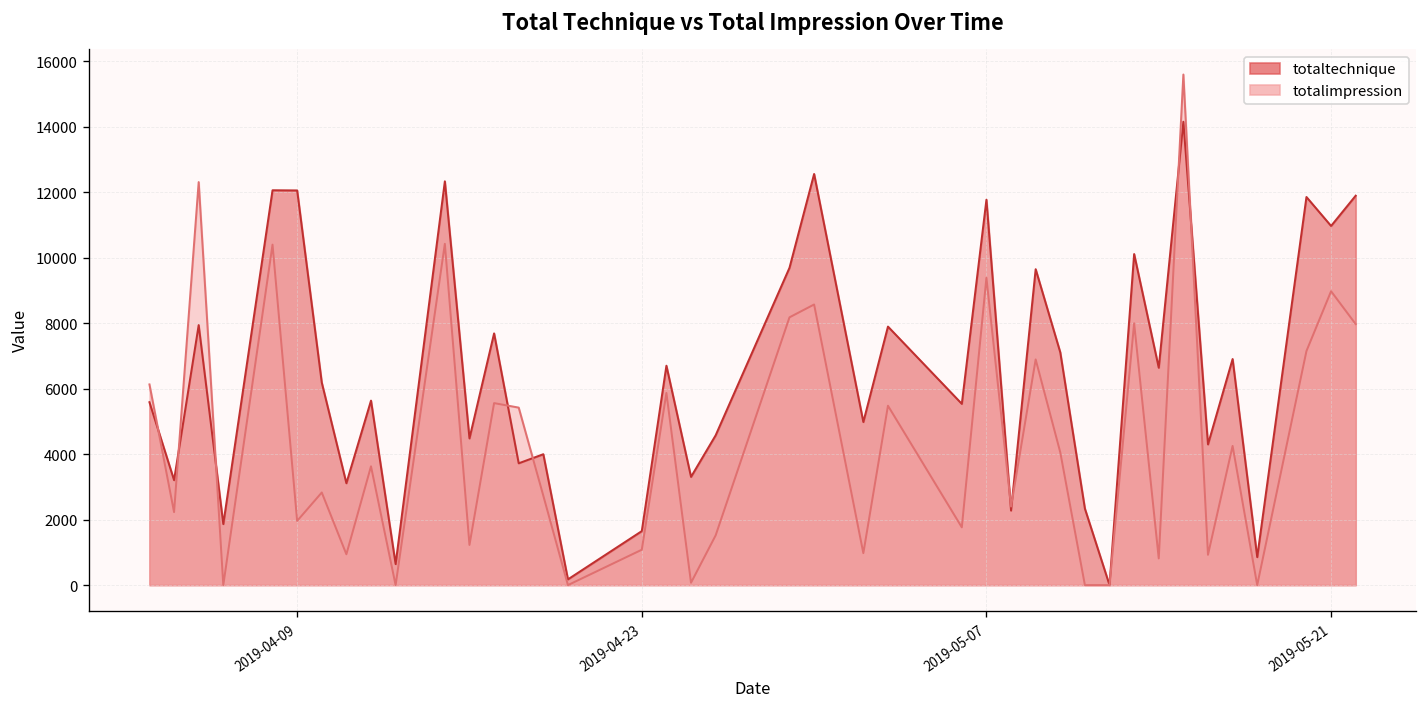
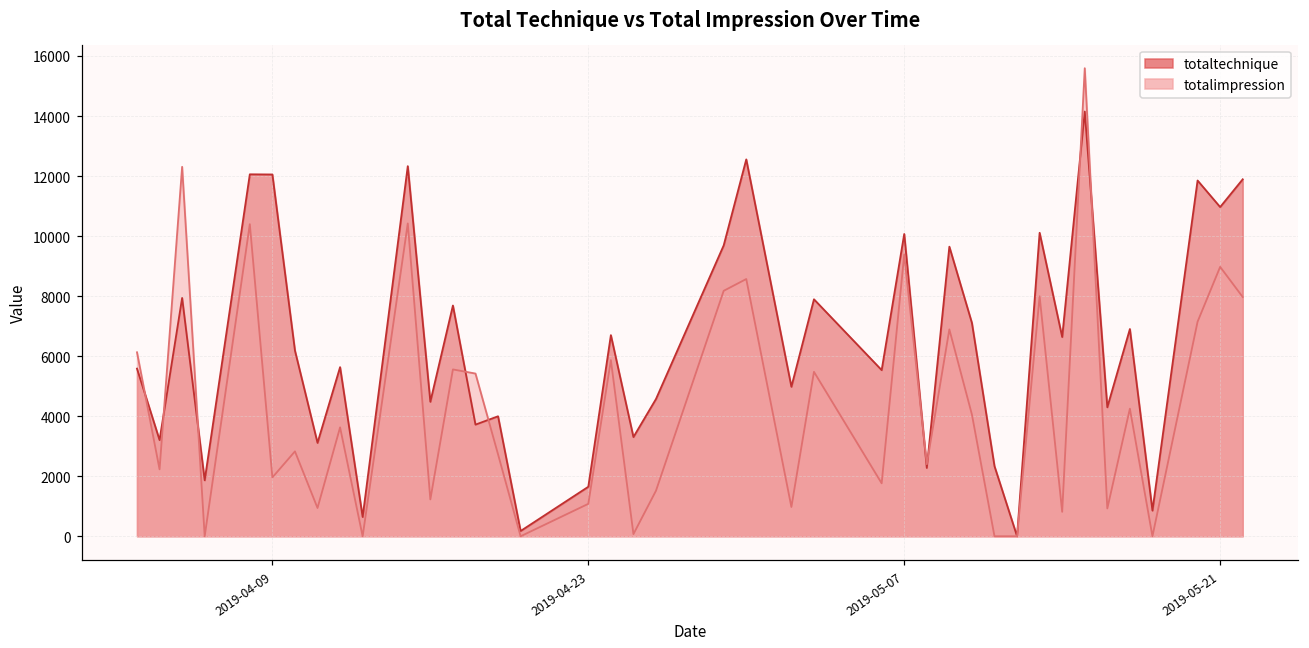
totaltechnique, 2019-05-07: 11800 -> 10100
